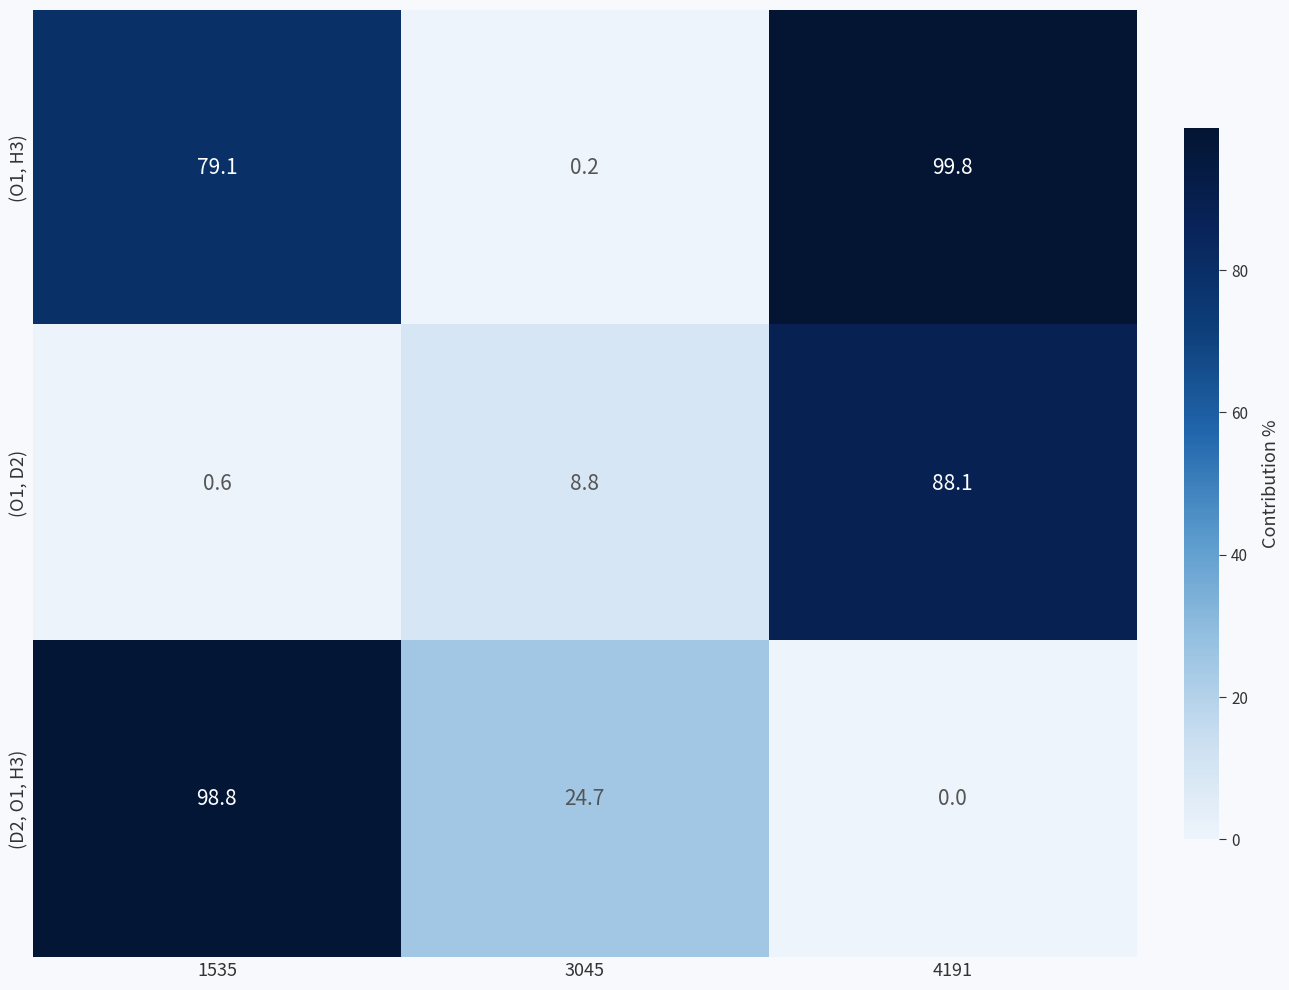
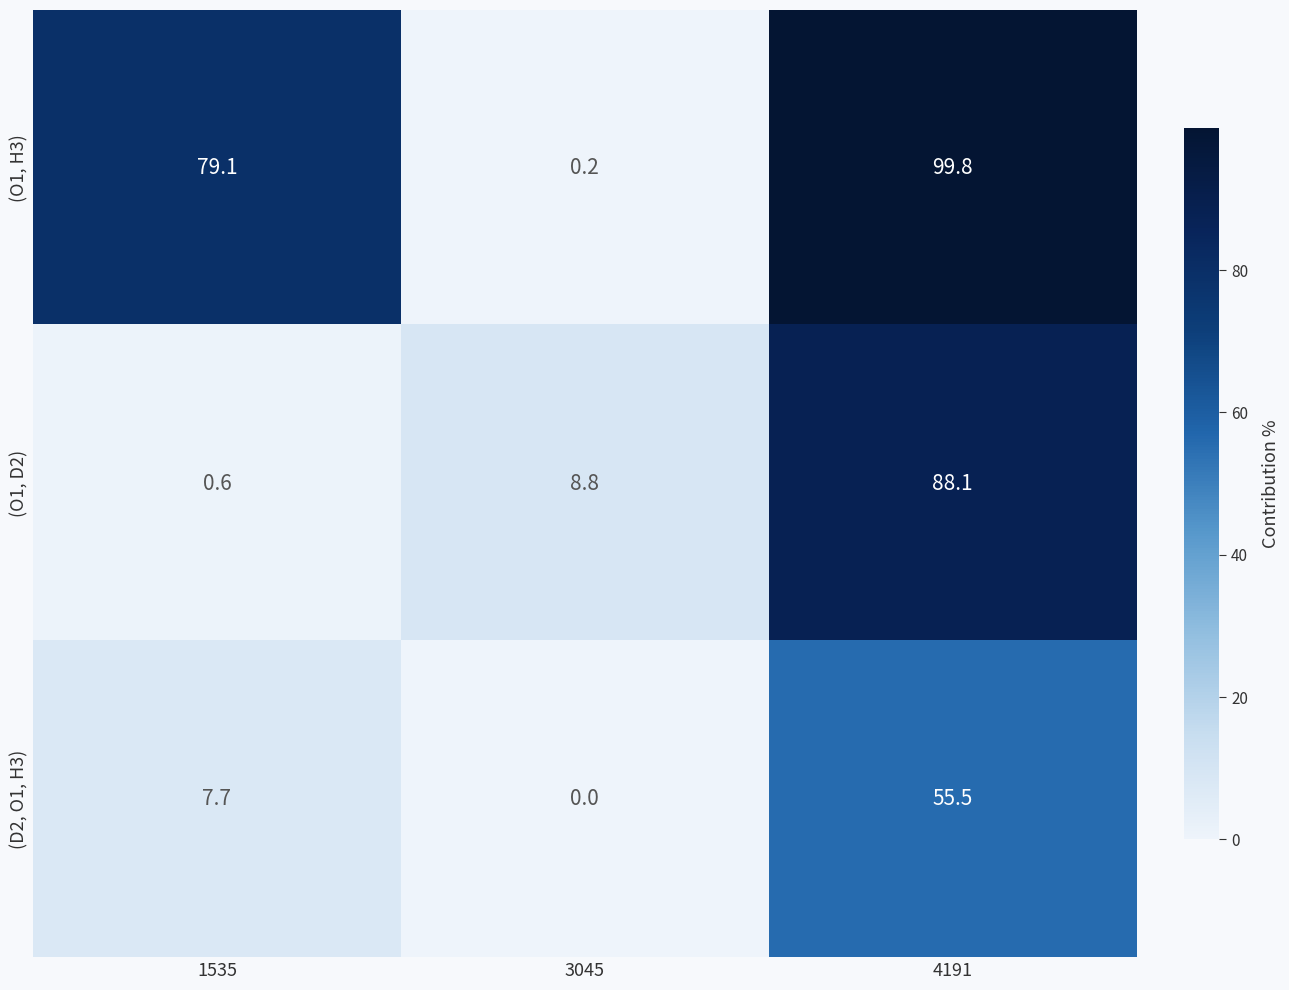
(D2, O1, H3), 1535: 98.8 -> 7.7
(D2, O1, H3), 3045: 24.7 -> 0.0
(D2, O1, H3), 4191: 0.0 -> 55.5
